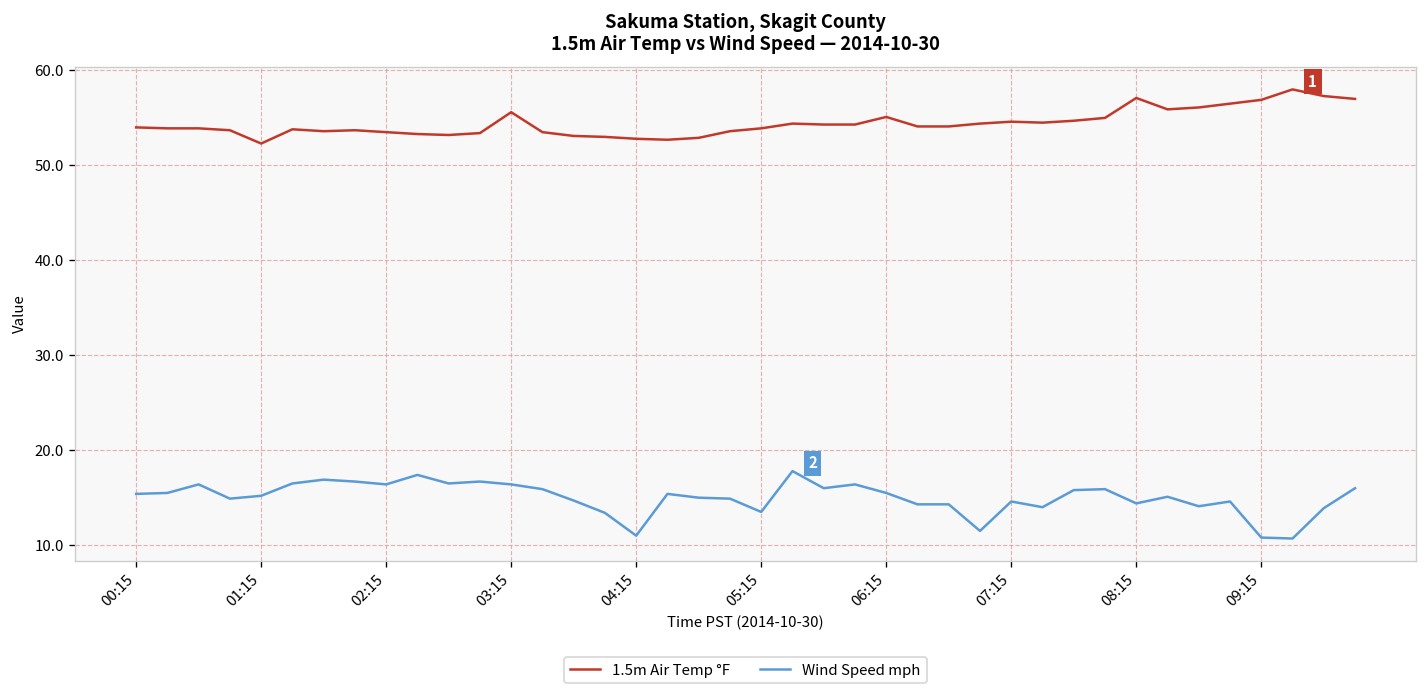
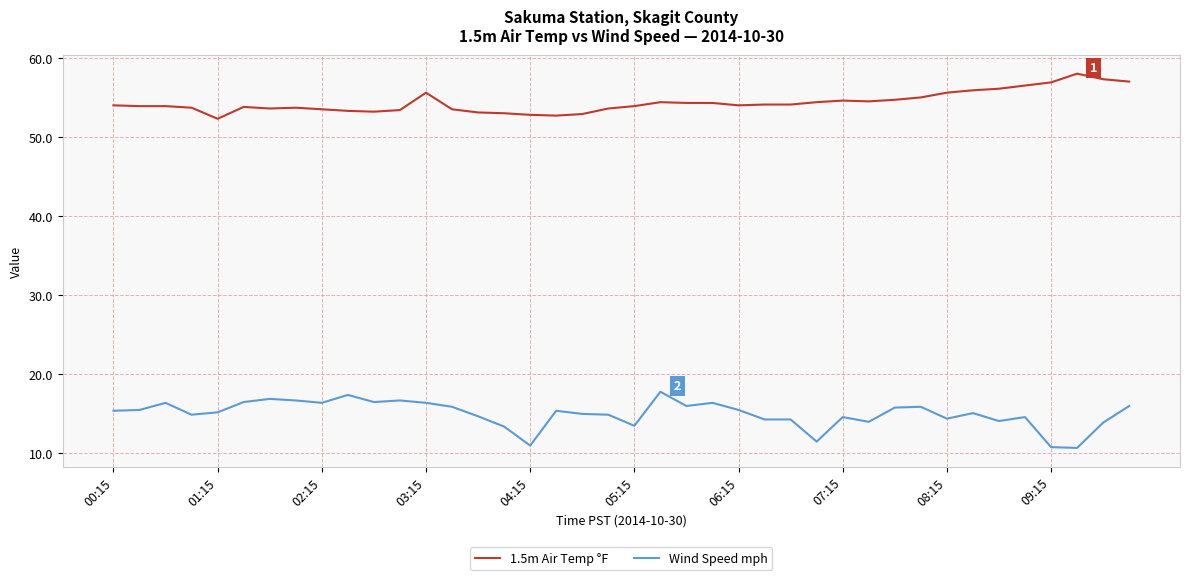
1.5m Air Temp °F, 06:15: 55 -> 54
1.5m Air Temp °F, 08:15: 57 -> 56
